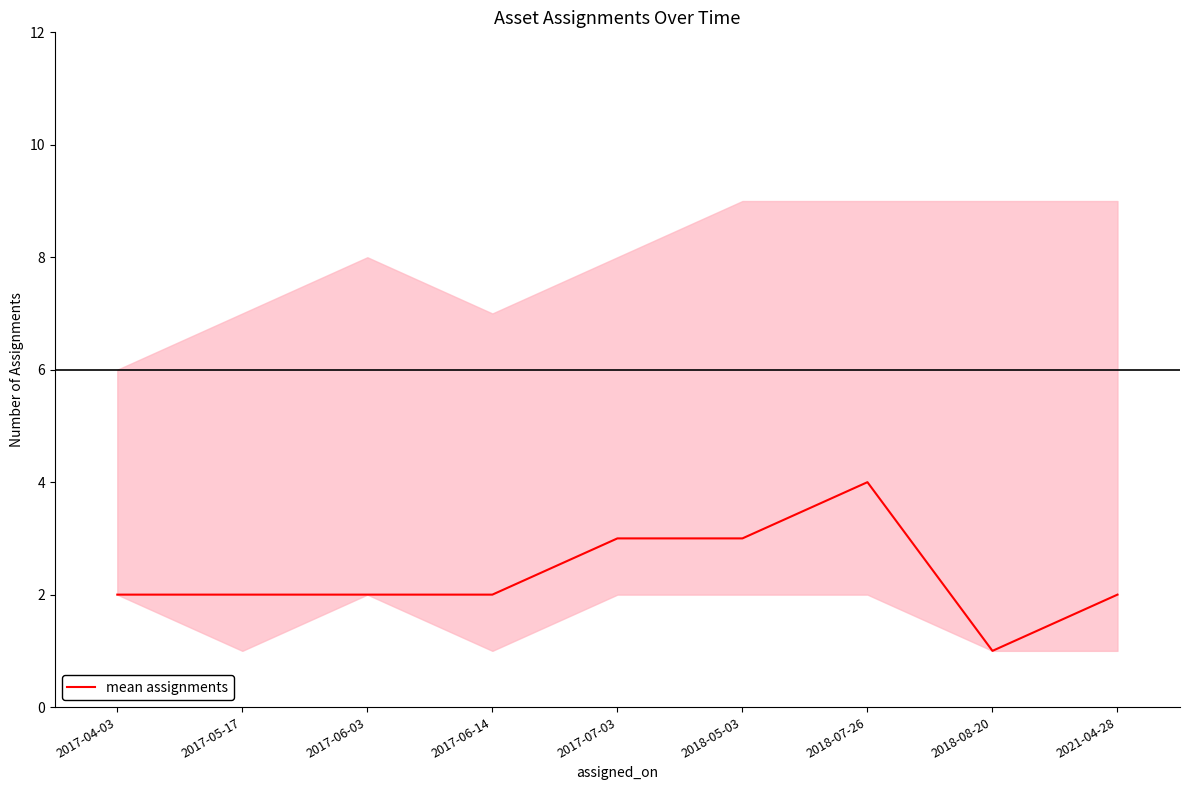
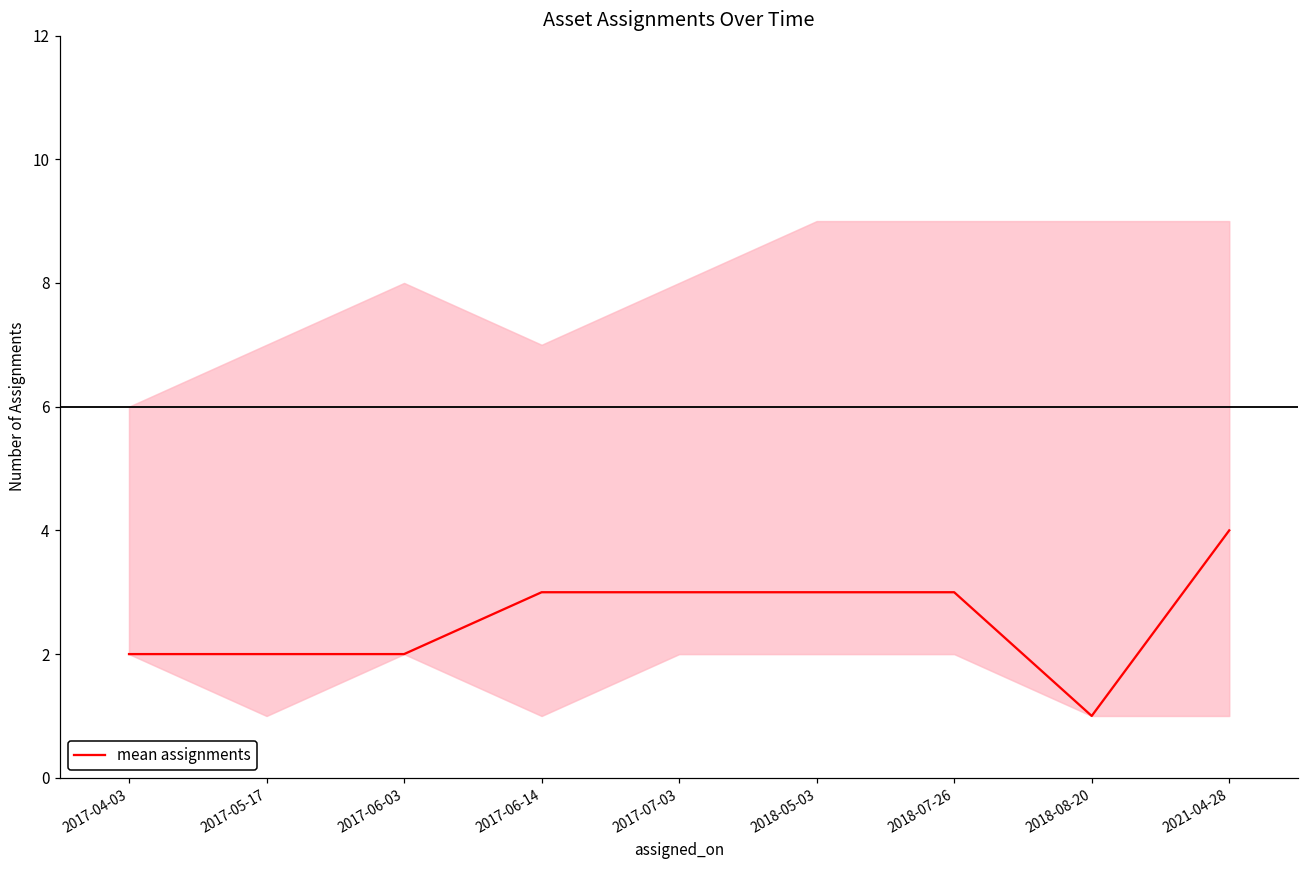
mean assignments, 2017-06-14: 2 -> 3
mean assignments, 2018-07-26: 4 -> 3
mean assignments, 2021-04-28: 2 -> 4
